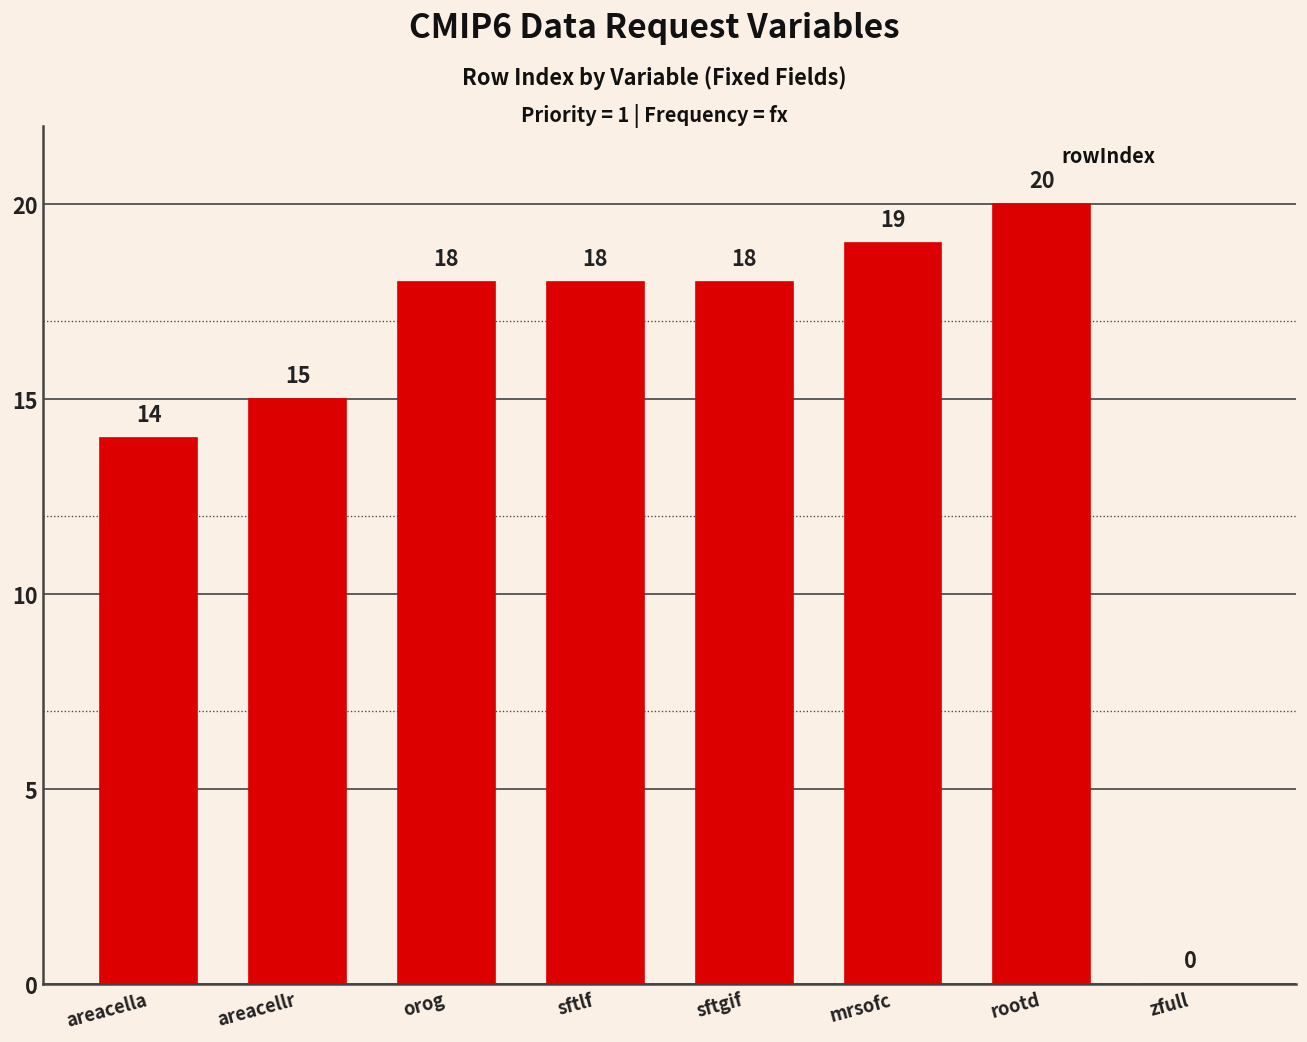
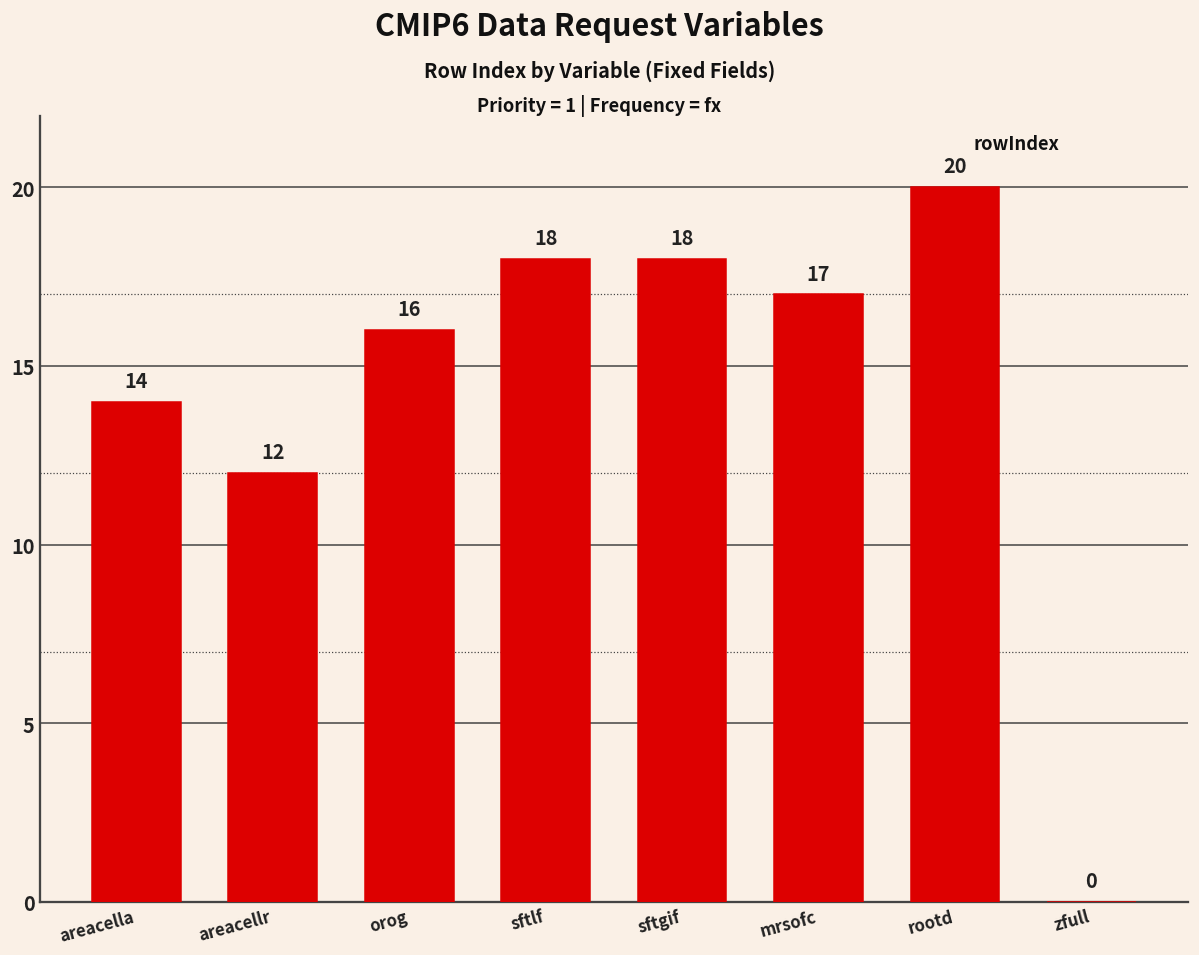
areacellr: 15 -> 12
orog: 18 -> 16
mrsofc: 19 -> 17
